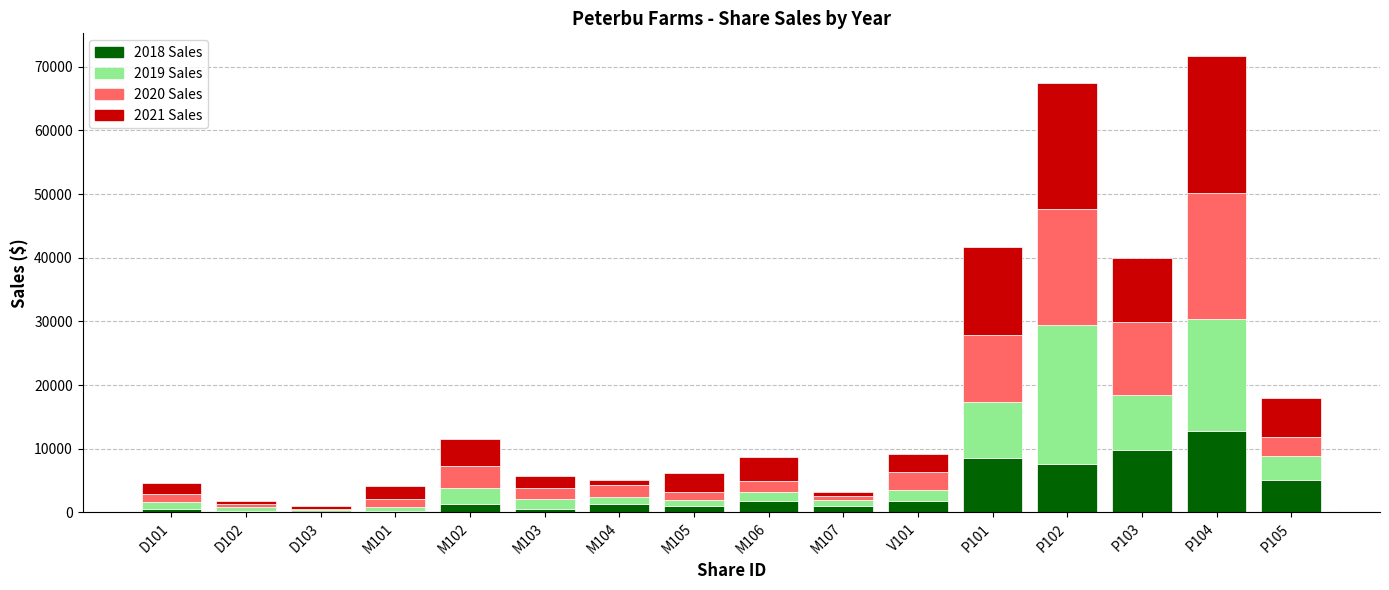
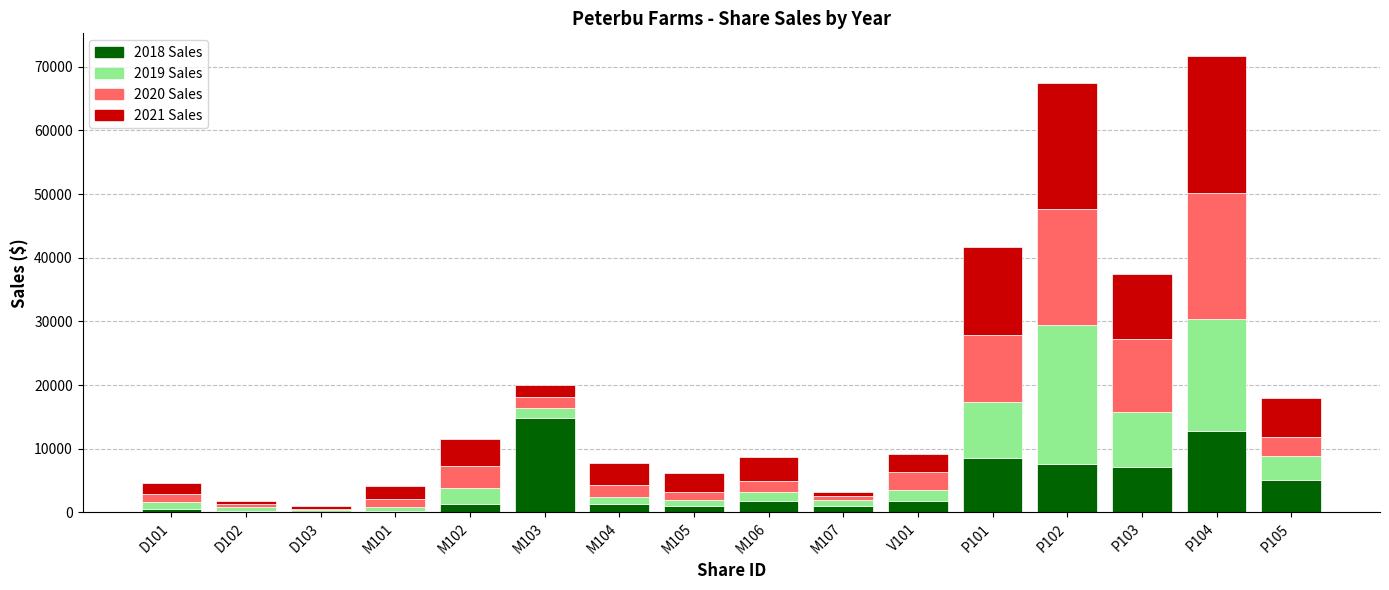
2018 Sales, M103: 1000 -> 15000
2021 Sales, M104: 1000 -> 4000
2018 Sales, P103: 10000 -> 7000
